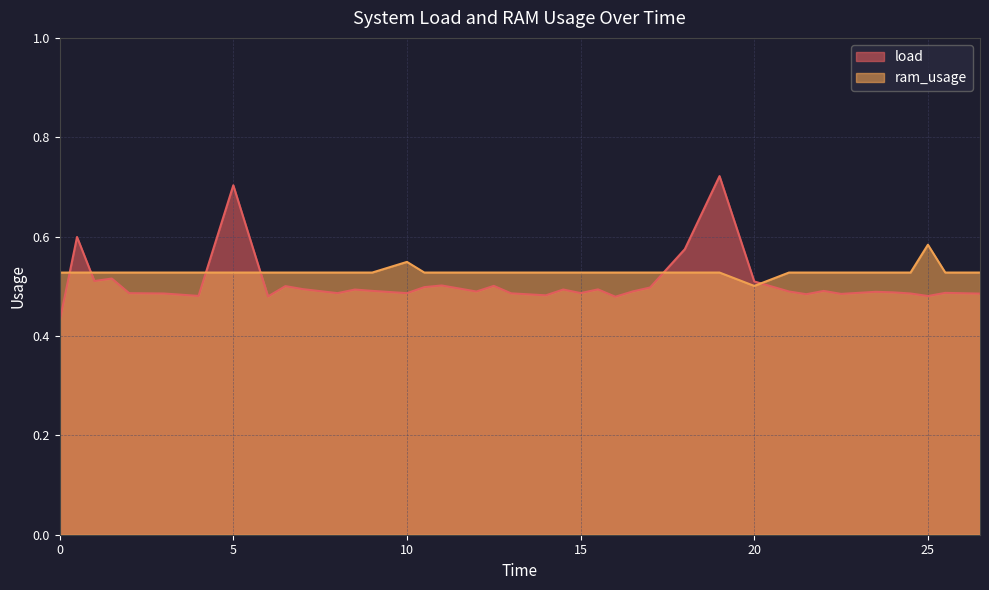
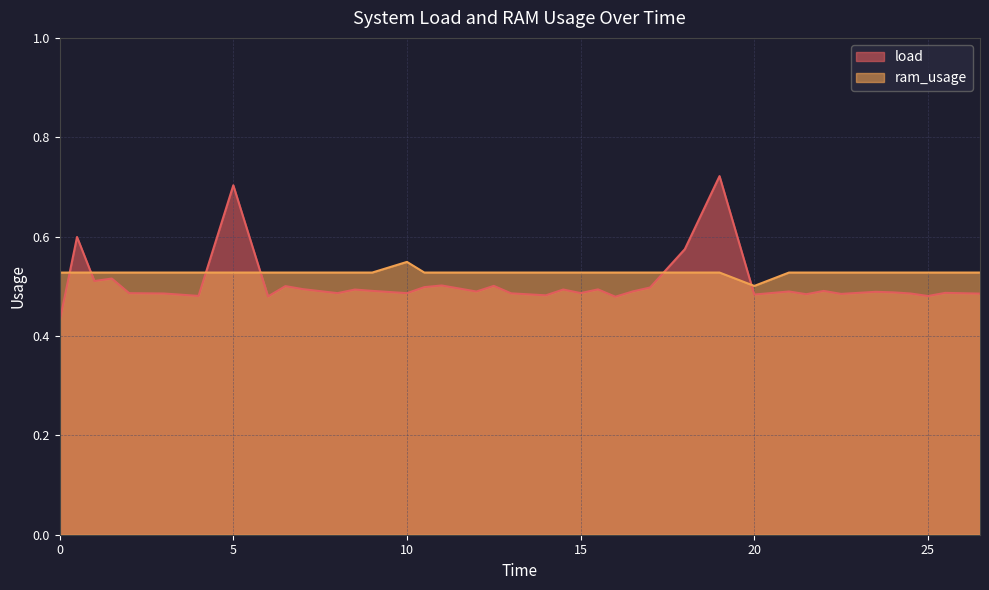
load, 20: 0.51 -> 0.48
ram_usage, 25: 0.58 -> 0.53
